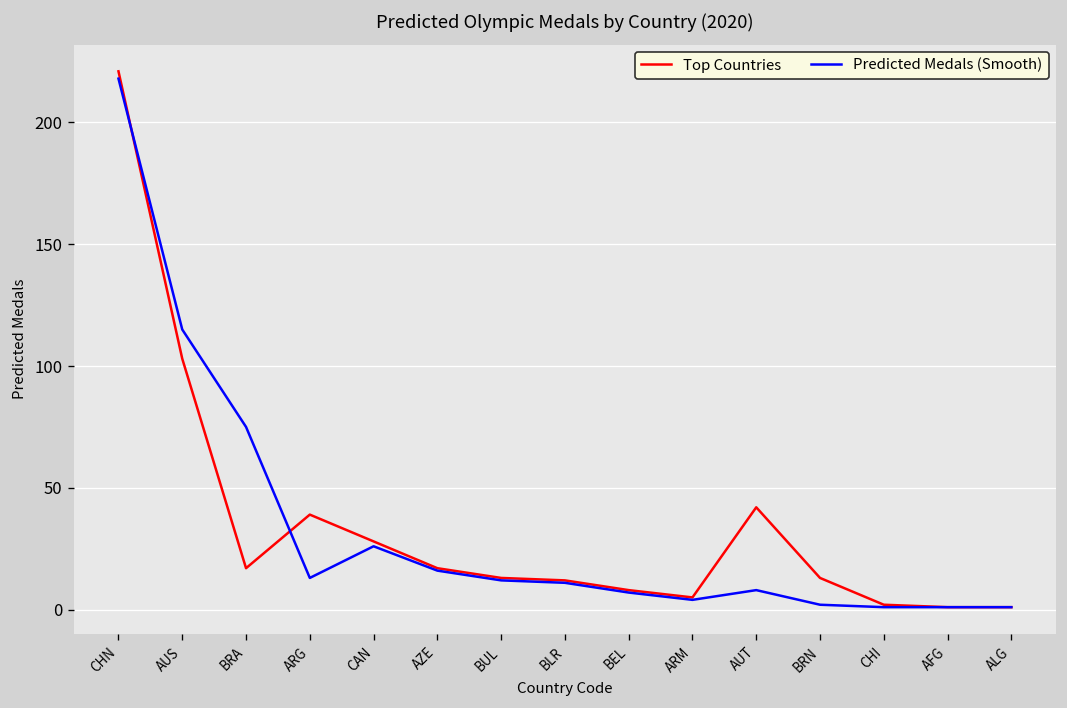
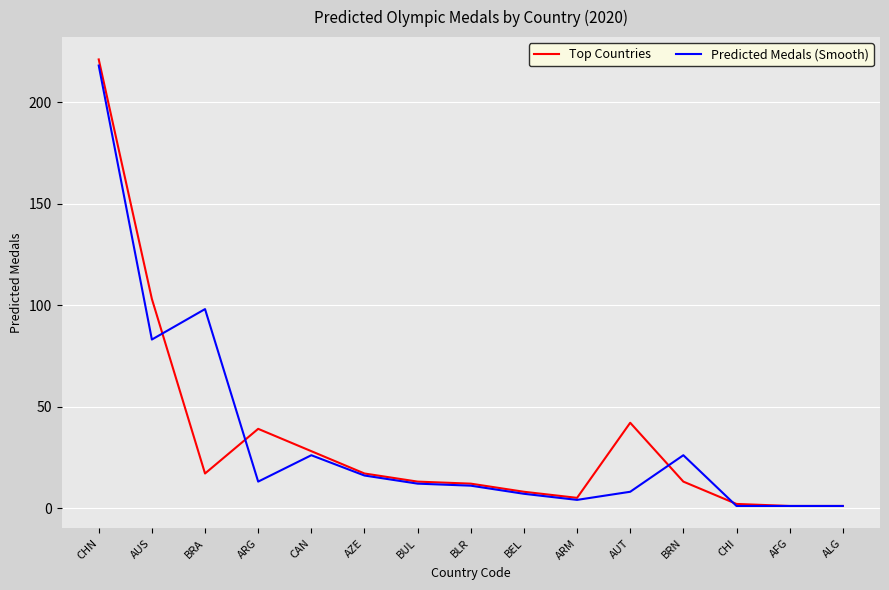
Predicted Medals (Smooth), AUS: 115 -> 83
Predicted Medals (Smooth), BRA: 75 -> 98
Predicted Medals (Smooth), BRN: 2 -> 26
